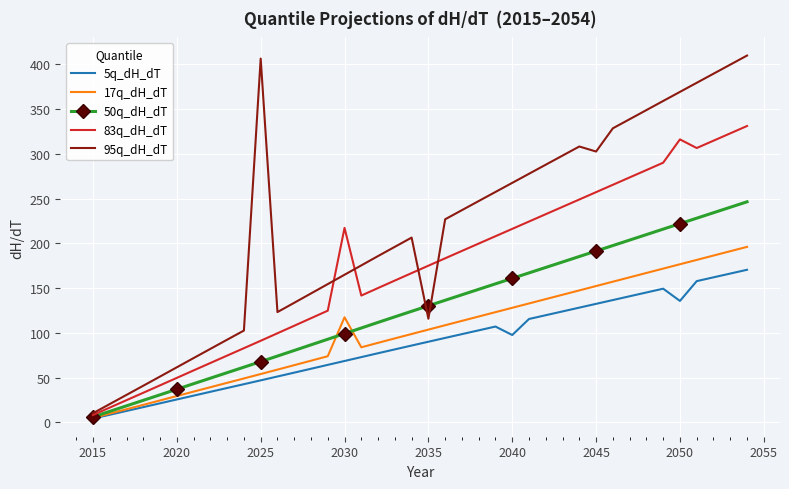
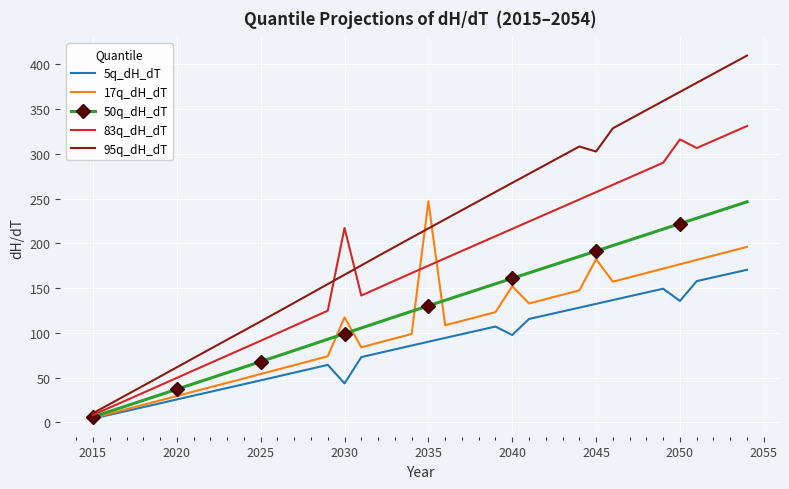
95q_dH_dT, 2025: 410 -> 110
5q_dH_dT, 2030: 70 -> 40
17q_dH_dT, 2035: 100 -> 250
95q_dH_dT, 2035: 120 -> 220
17q_dH_dT, 2040: 130 -> 150
17q_dH_dT, 2045: 150 -> 180
